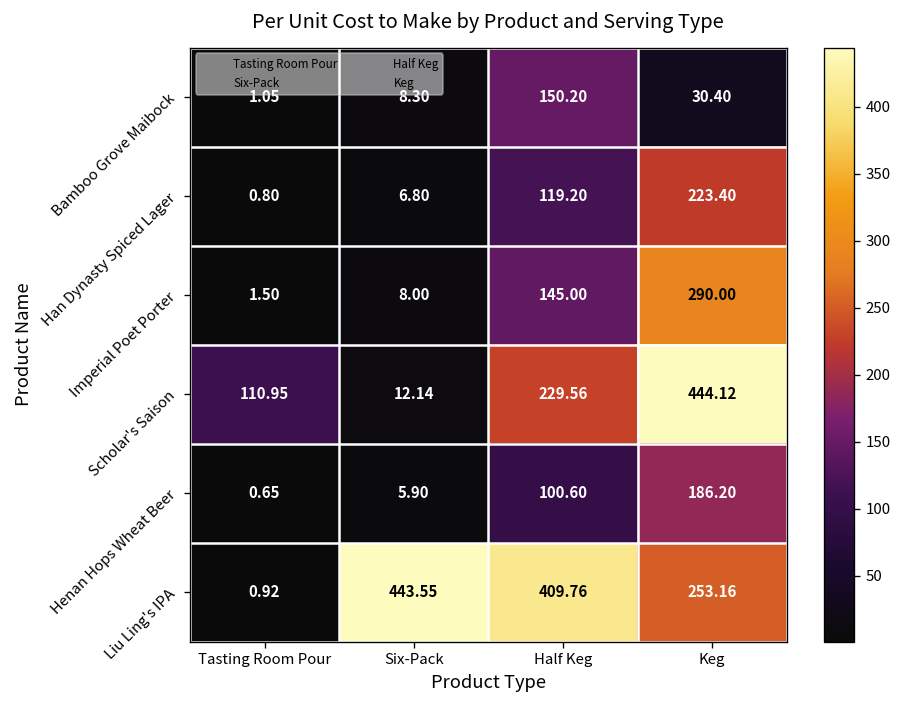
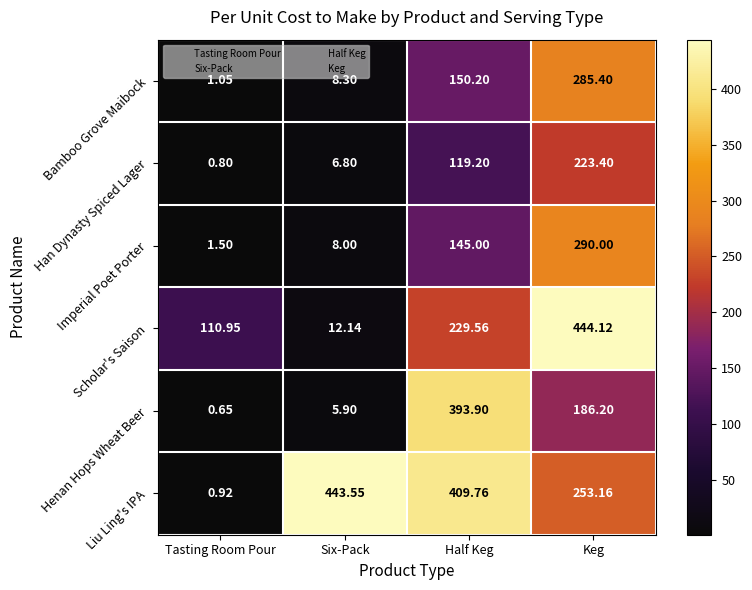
Bamboo Grove Maibock, Keg: 30.40 -> 285.40
Henan Hops Wheat Beer, Half Keg: 100.60 -> 393.90
